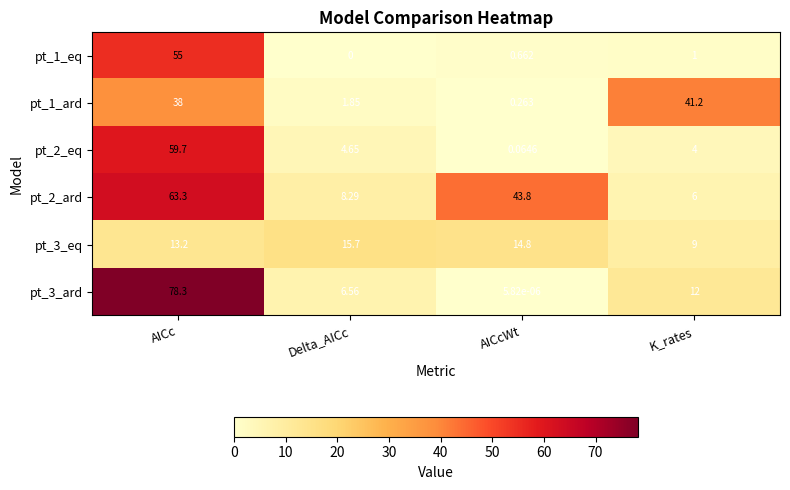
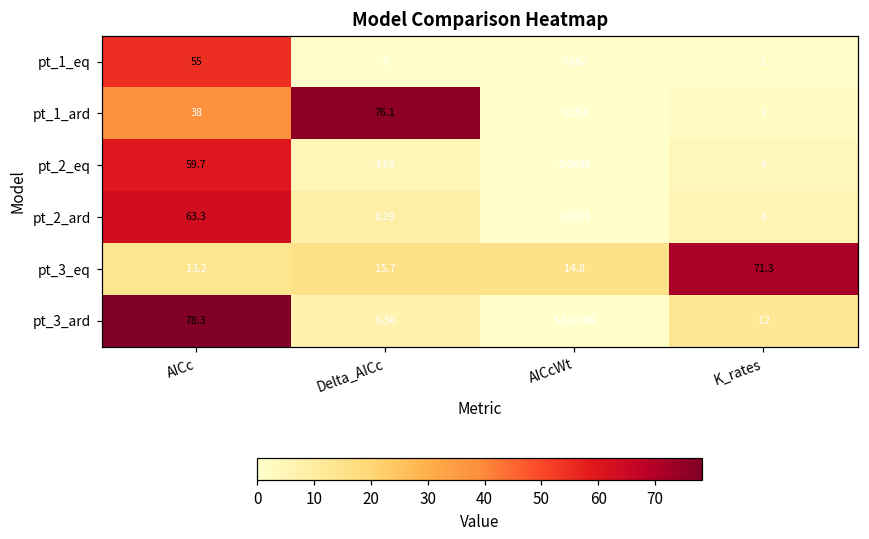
pt_1_ard, Delta_AICc: 1.85 -> 76.1
pt_1_ard, K_rates: 41.2 -> 2
pt_2_ard, AICcWt: 43.8 -> 0.0105
pt_3_eq, K_rates: 9 -> 71.3
